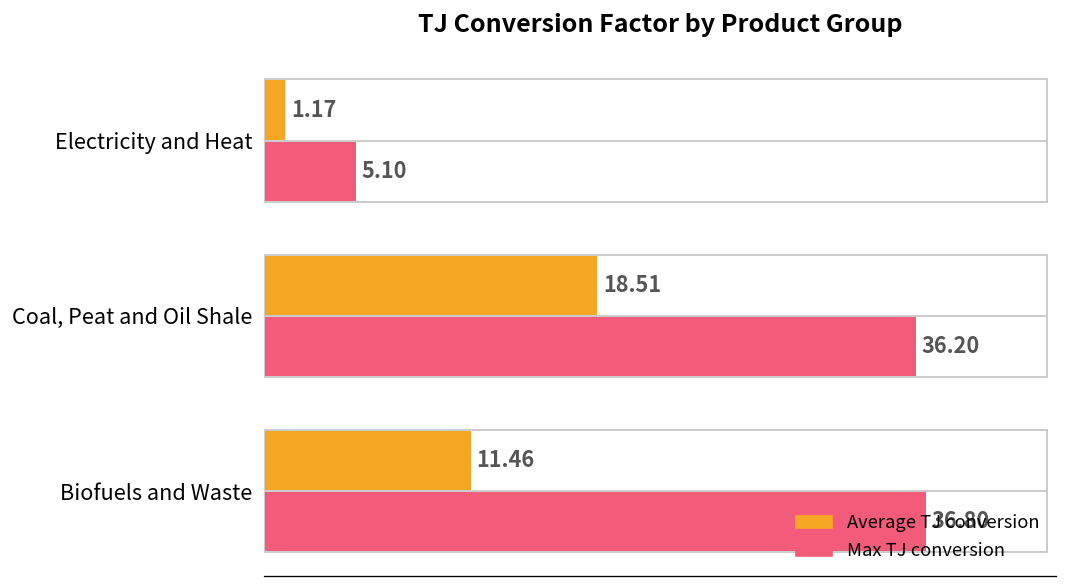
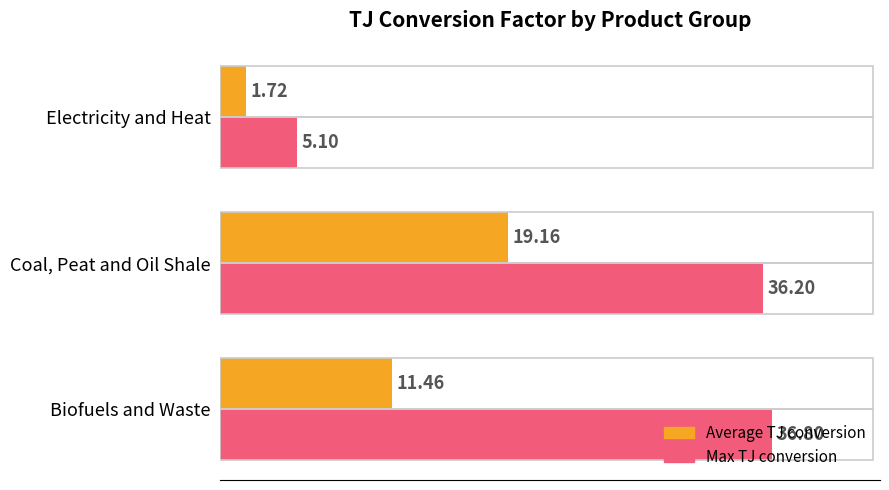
Average TJ conversion, Electricity and Heat: 1.17 -> 1.72
Average TJ conversion, Coal, Peat and Oil Shale: 18.51 -> 19.16
